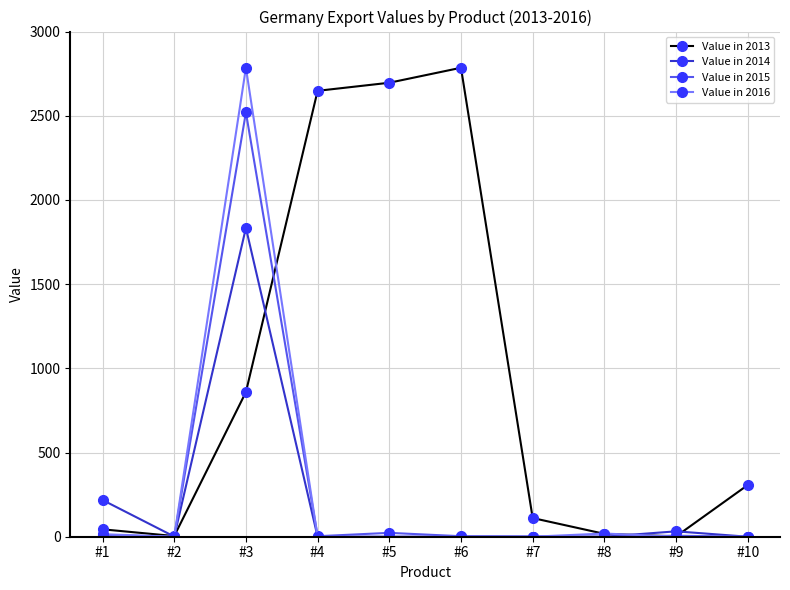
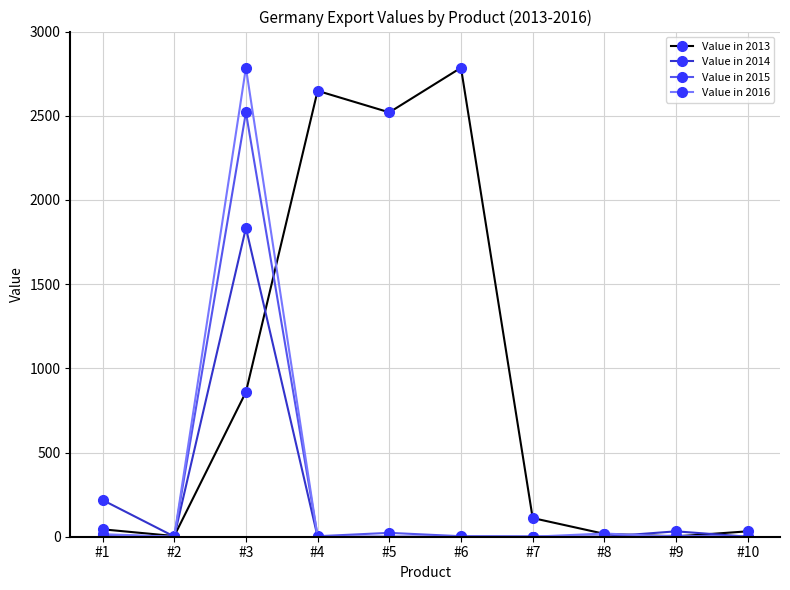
Value in 2013, #5: 2700 -> 2520
Value in 2013, #10: 310 -> 30
